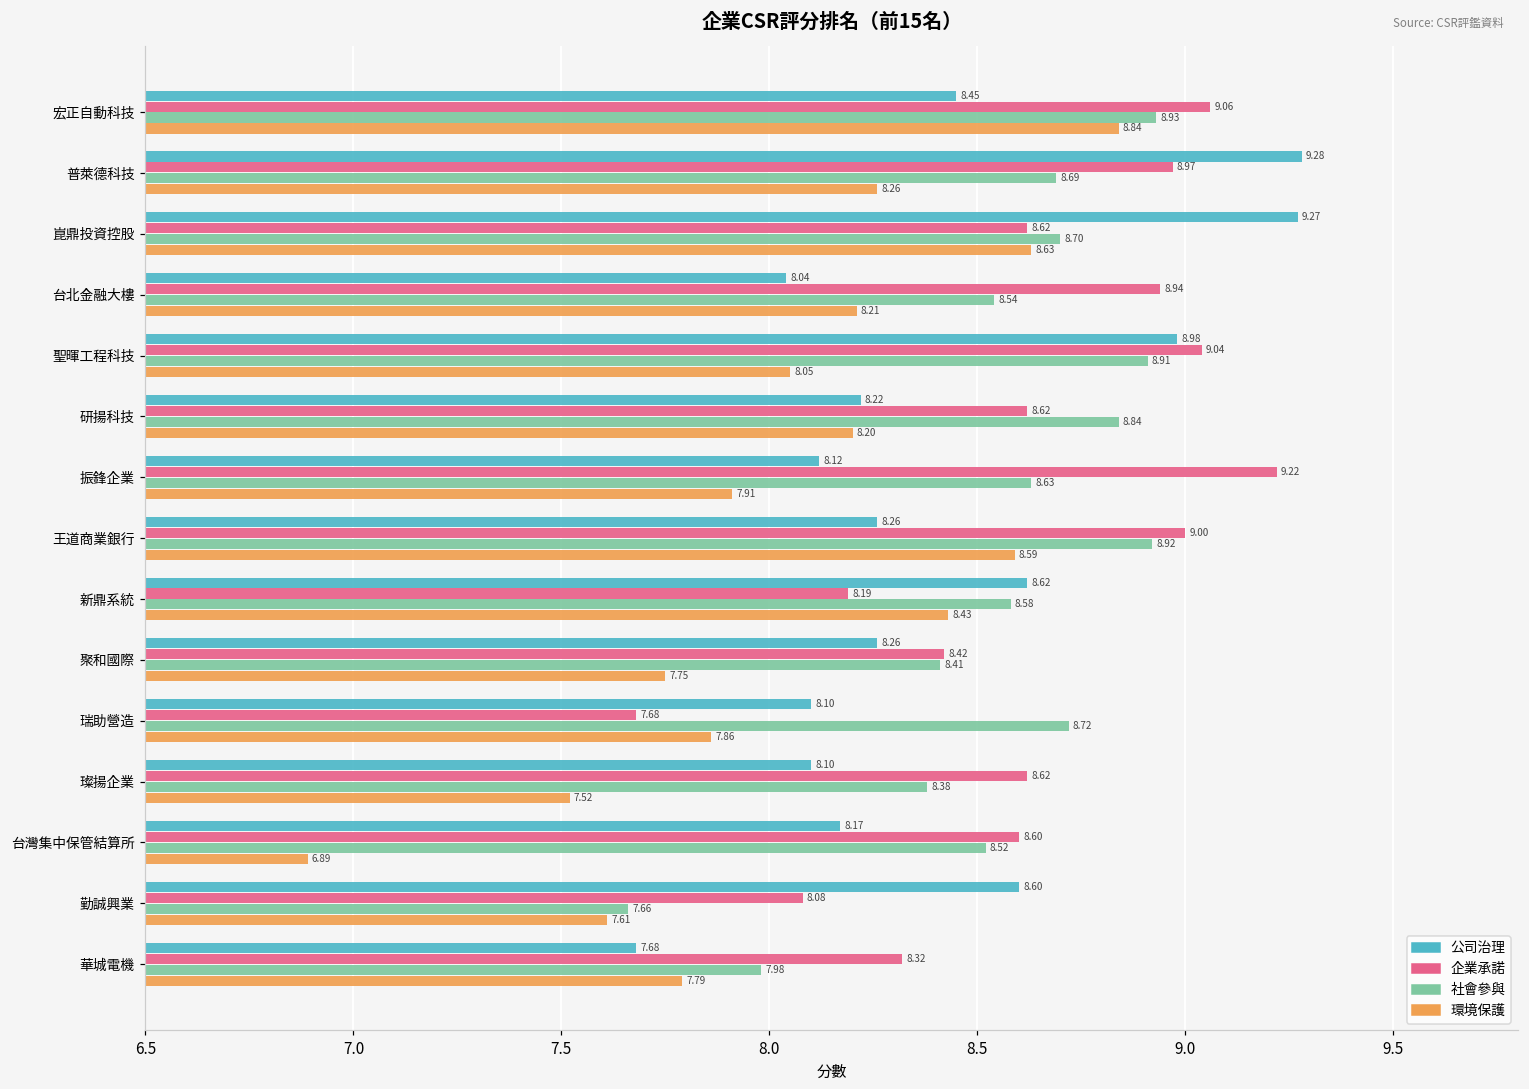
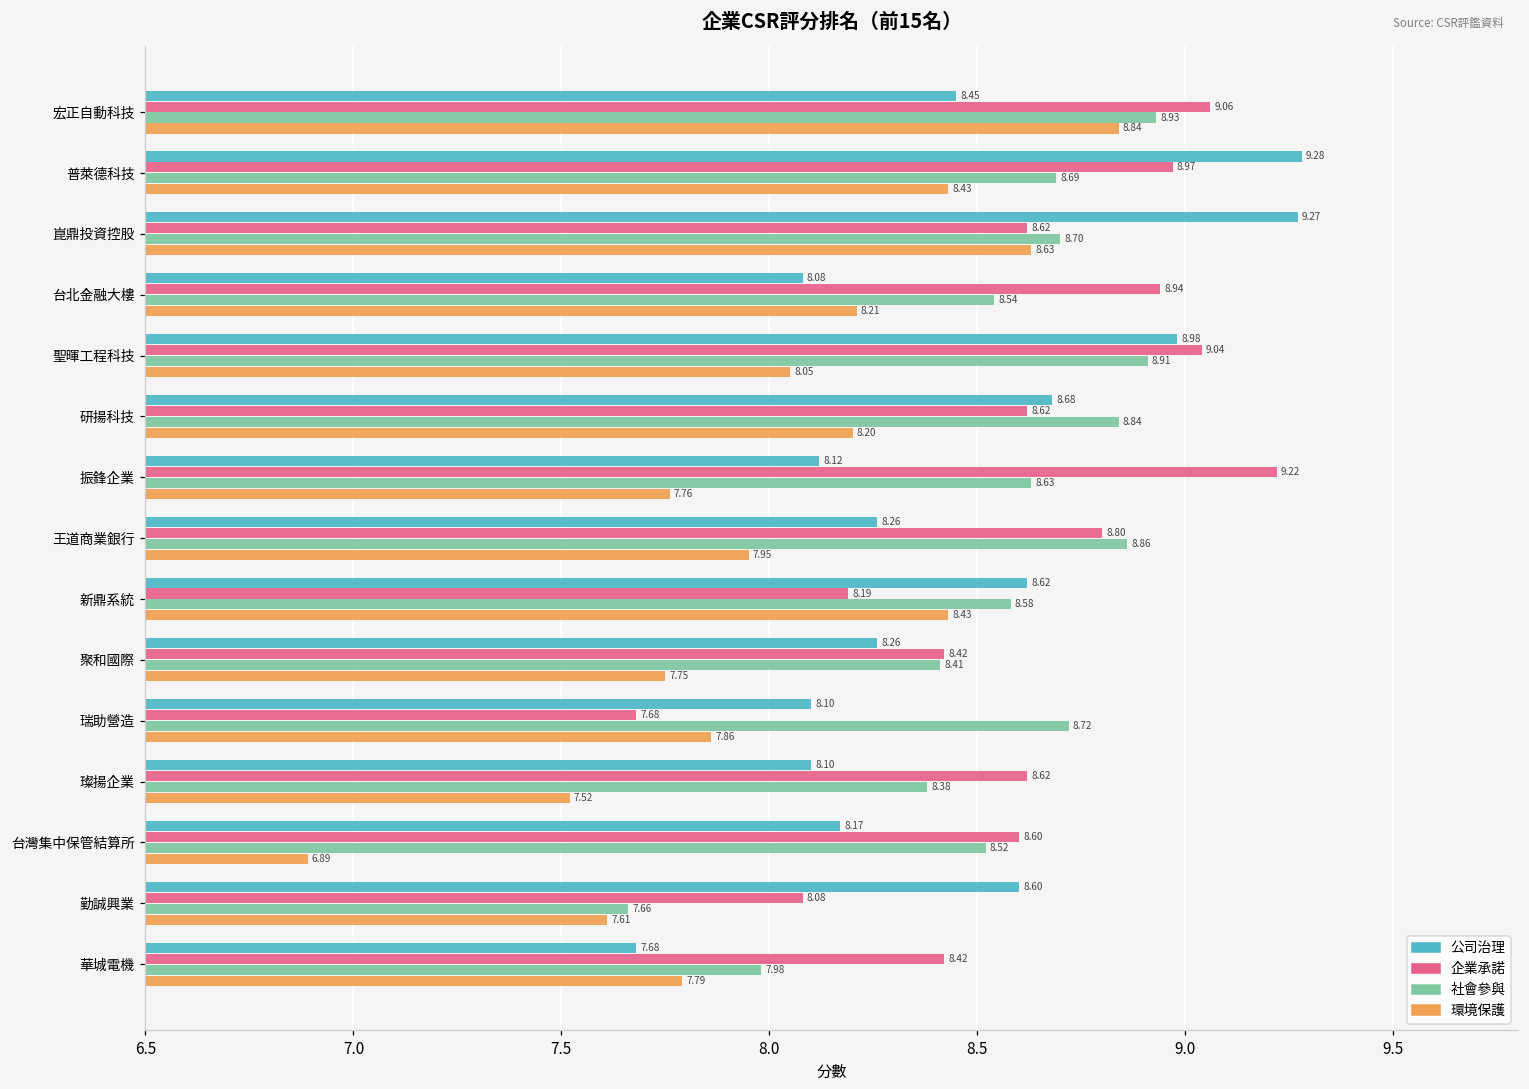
環境保護, 普萊德科技: 8.26 -> 8.43
公司治理, 台北金融大樓: 8.04 -> 8.08
公司治理, 研揚科技: 8.22 -> 8.68
環境保護, 振鋒企業: 7.91 -> 7.76
企業承諾, 王道商業銀行: 9.00 -> 8.80
社會參與, 王道商業銀行: 8.92 -> 8.86
環境保護, 王道商業銀行: 8.59 -> 7.95
企業承諾, 華城電機: 8.32 -> 8.42
